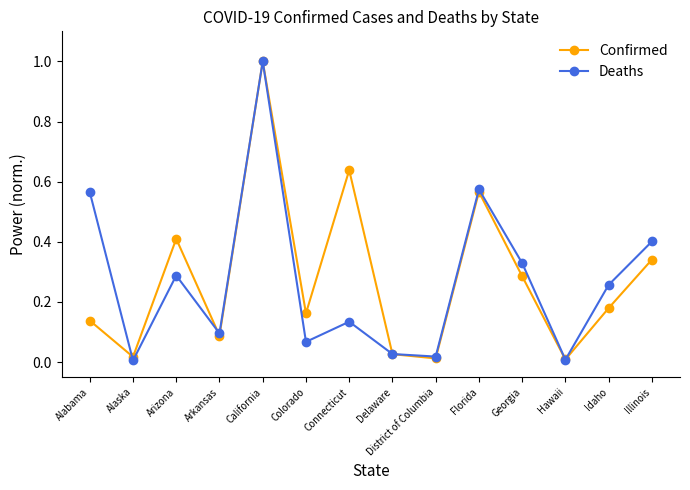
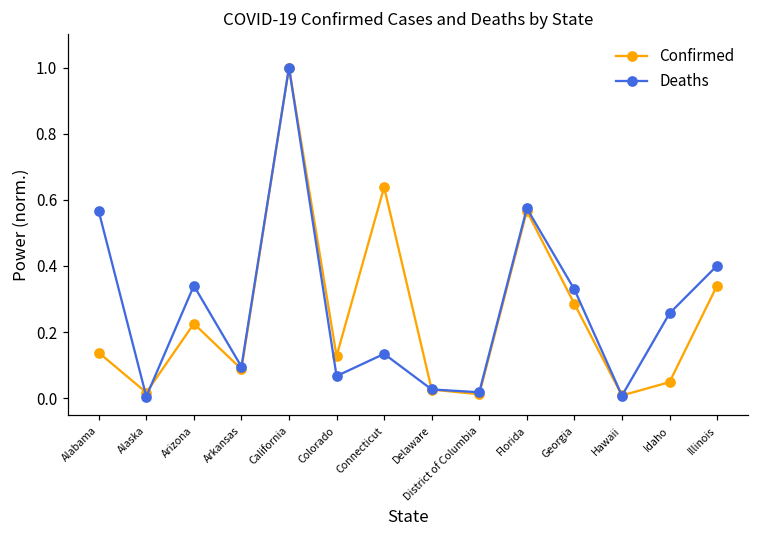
Confirmed, Arizona: 0.41 -> 0.23
Deaths, Arizona: 0.29 -> 0.34
Confirmed, Colorado: 0.16 -> 0.13
Confirmed, Idaho: 0.18 -> 0.05
